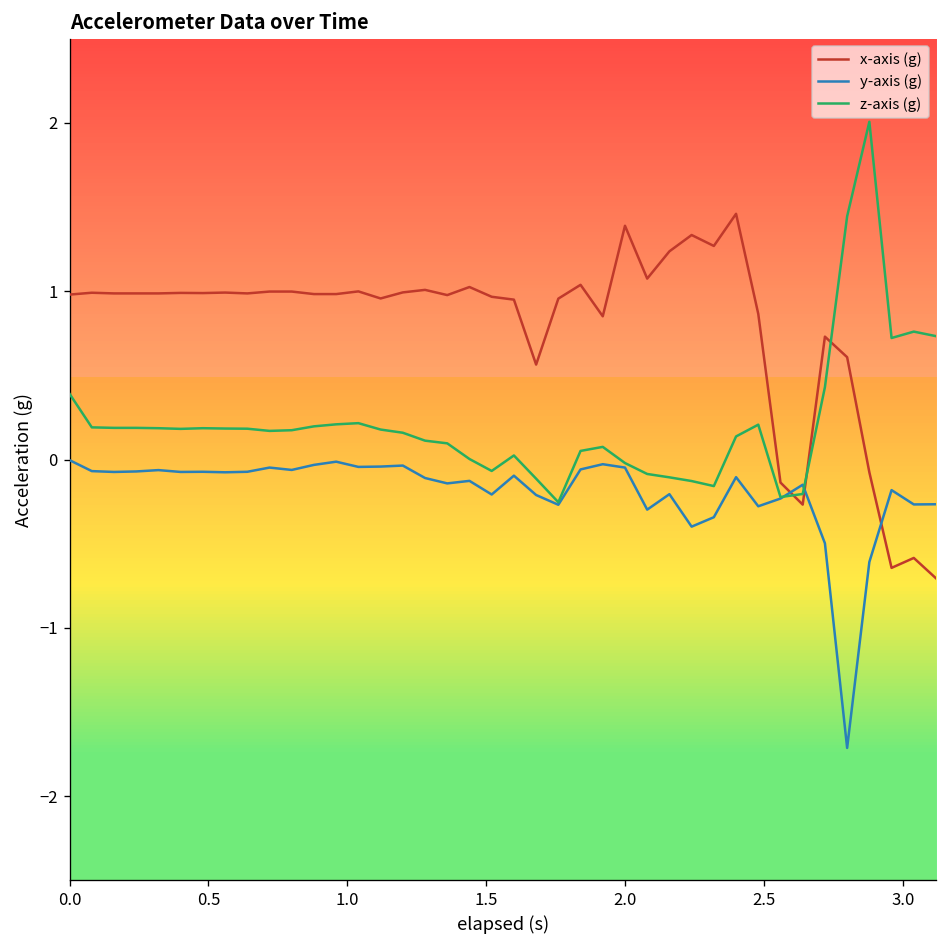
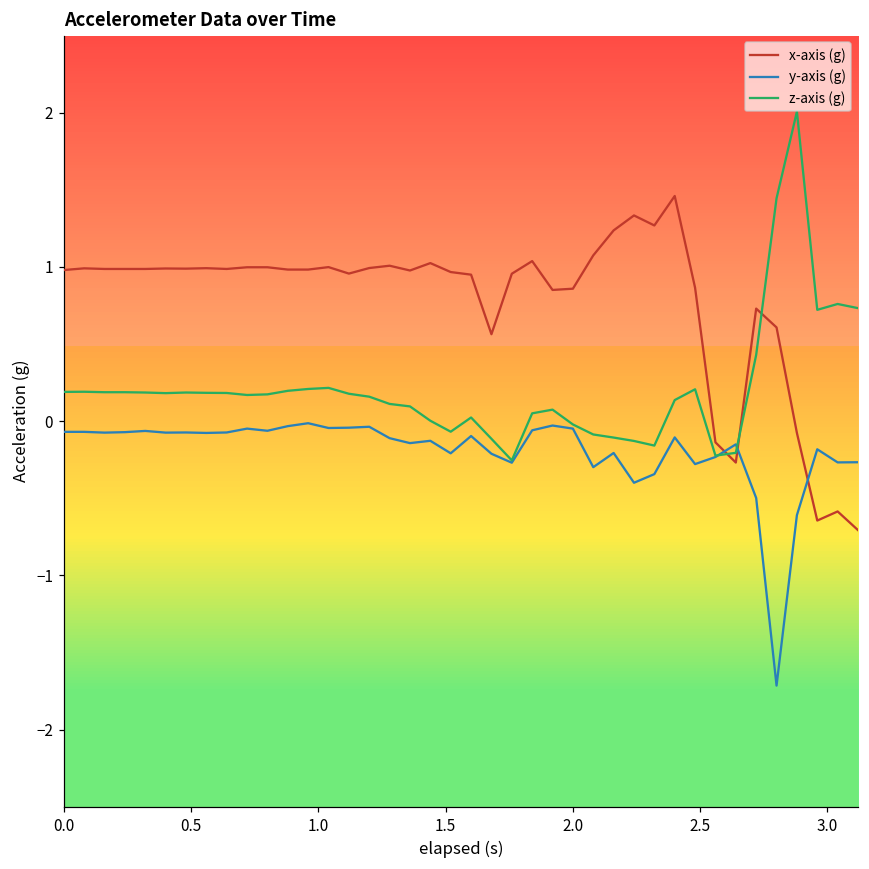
y-axis (g), 0.0: 0.00 -> -0.07
z-axis (g), 0.0: 0.39 -> 0.19
x-axis (g), 2.0: 1.39 -> 0.86
